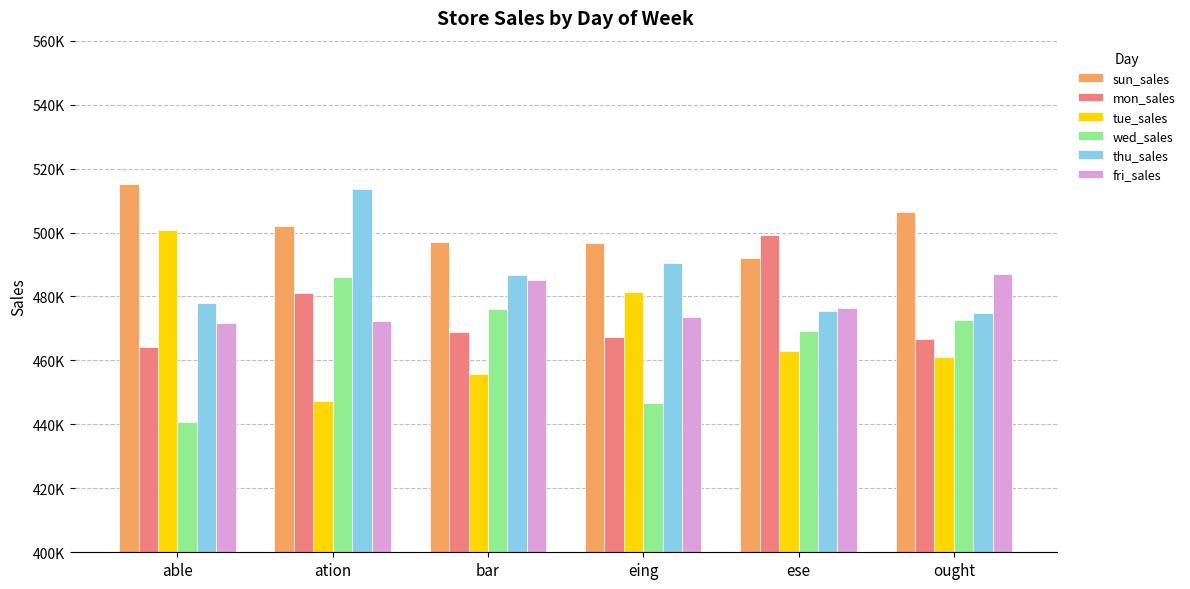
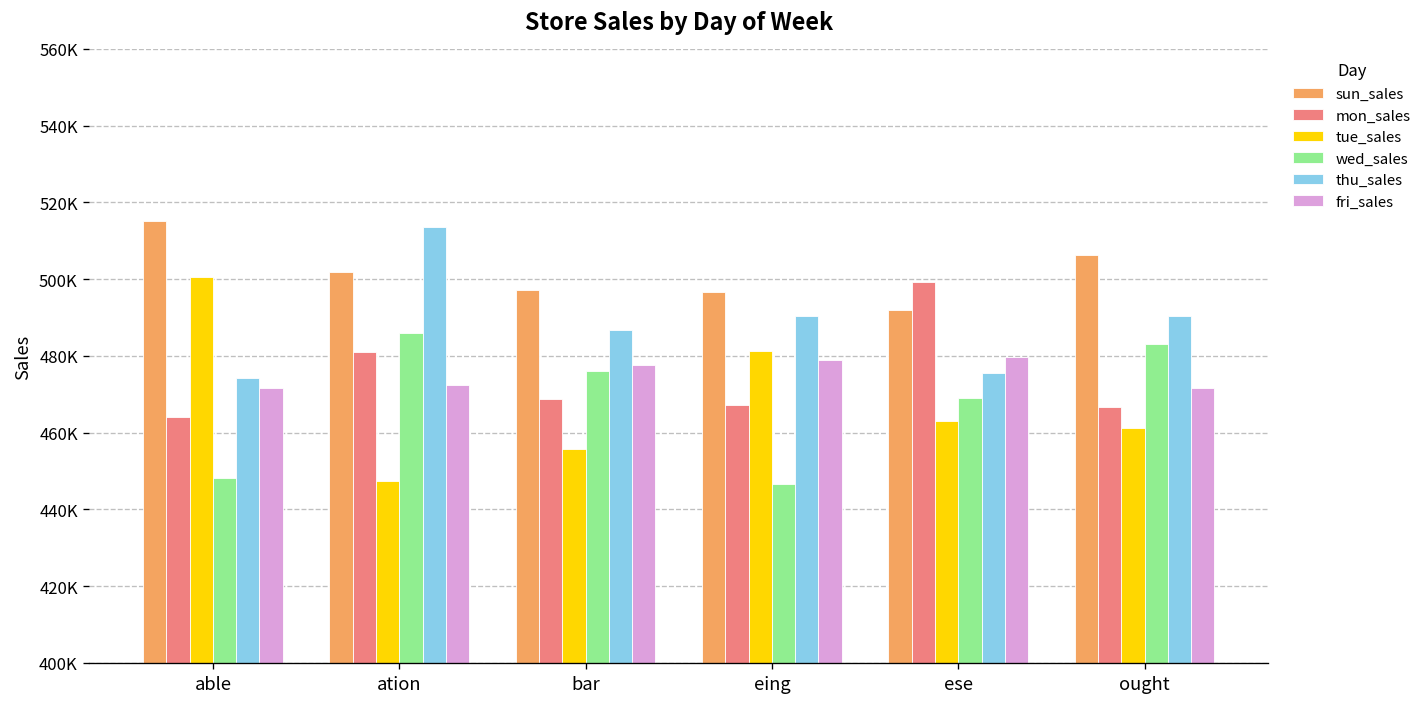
wed_sales, able: 441000 -> 448000
thu_sales, able: 478000 -> 474000
fri_sales, bar: 485000 -> 478000
fri_sales, eing: 474000 -> 479000
fri_sales, ese: 477000 -> 480000
wed_sales, ought: 473000 -> 483000
thu_sales, ought: 475000 -> 490000
fri_sales, ought: 487000 -> 472000
